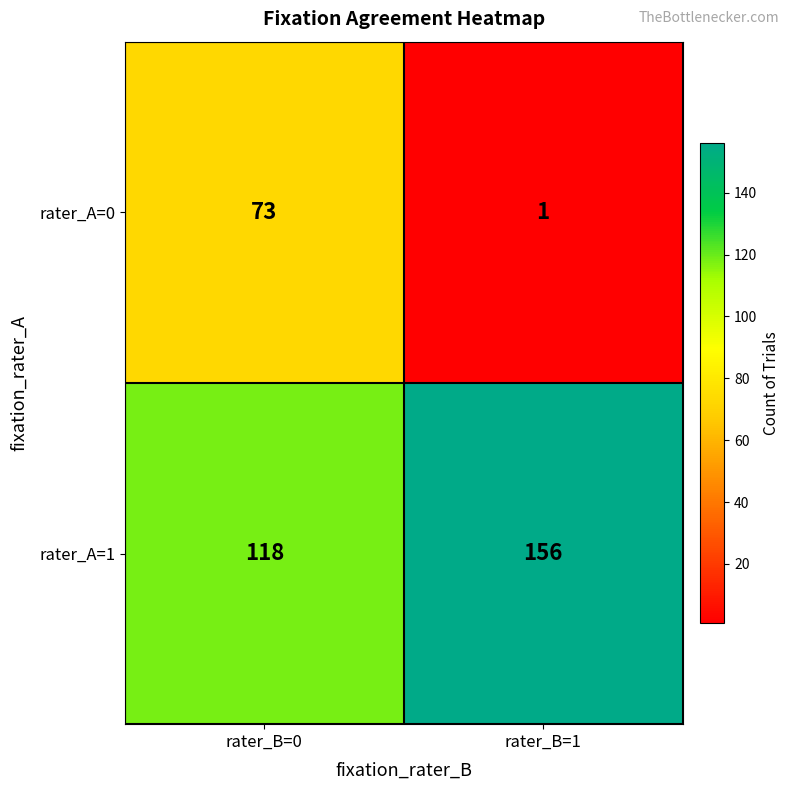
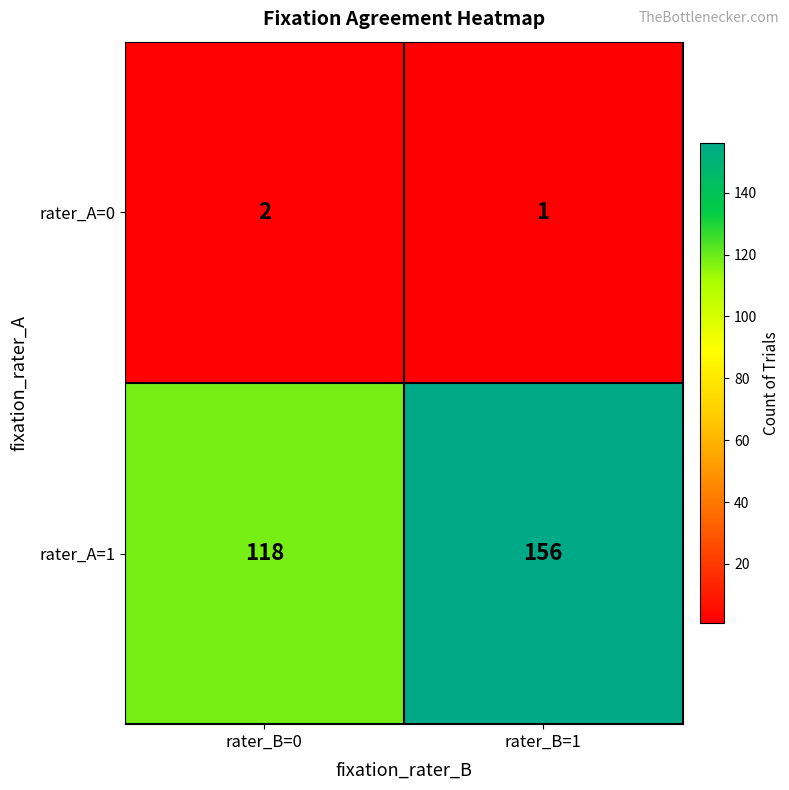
rater_A=0, rater_B=0: 73 -> 2
